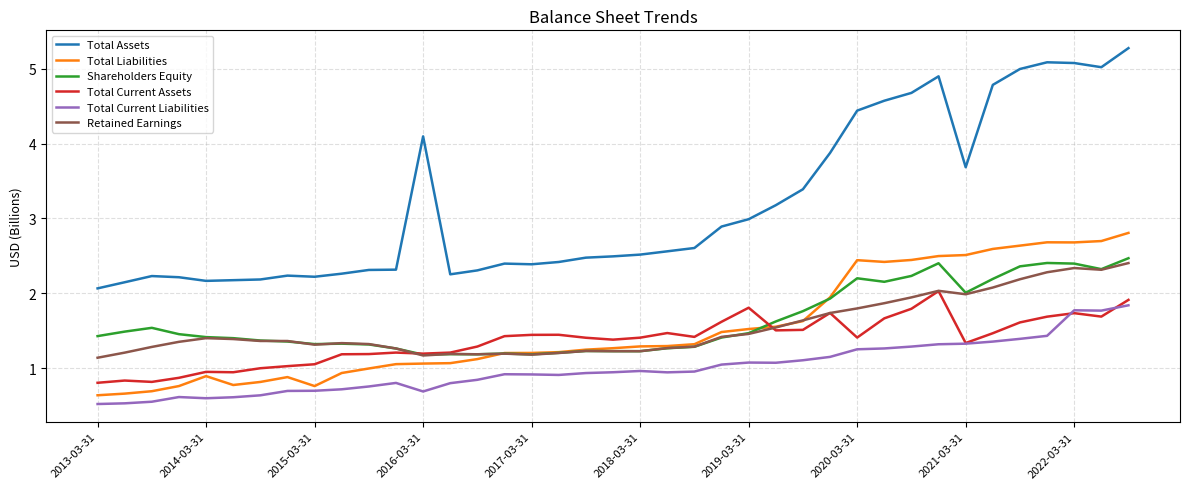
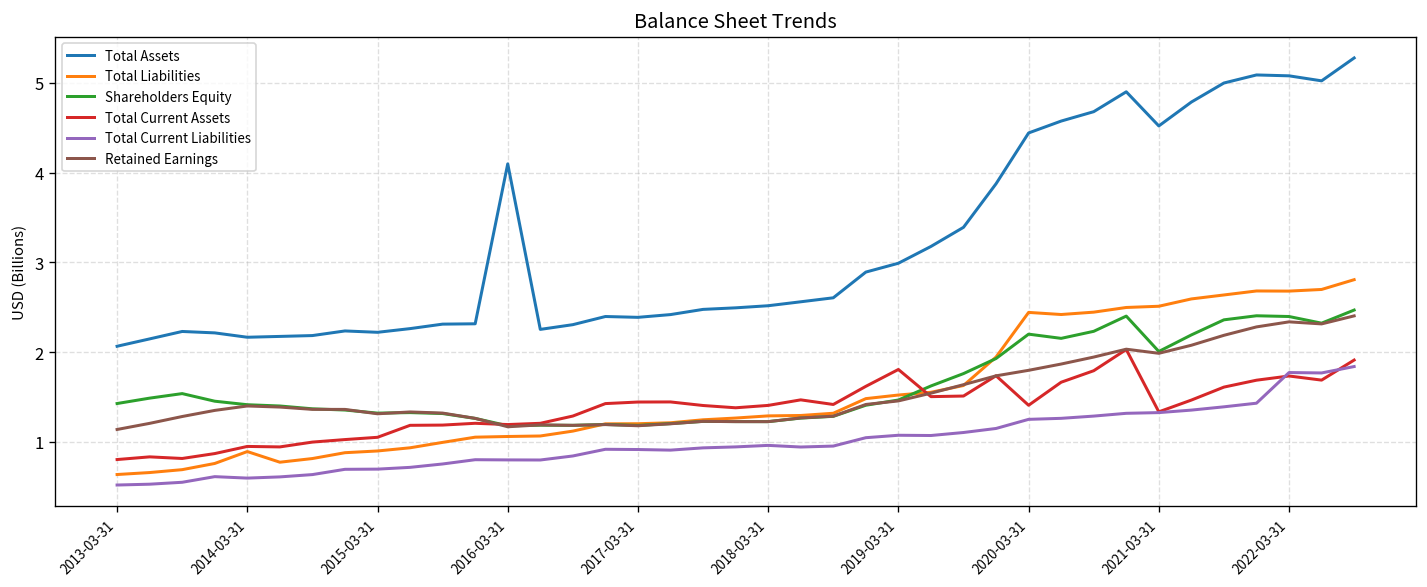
Total Liabilities, 2015-03-31: 0.8 -> 0.9
Total Current Liabilities, 2016-03-31: 0.7 -> 0.8
Total Assets, 2021-03-31: 3.7 -> 4.5
